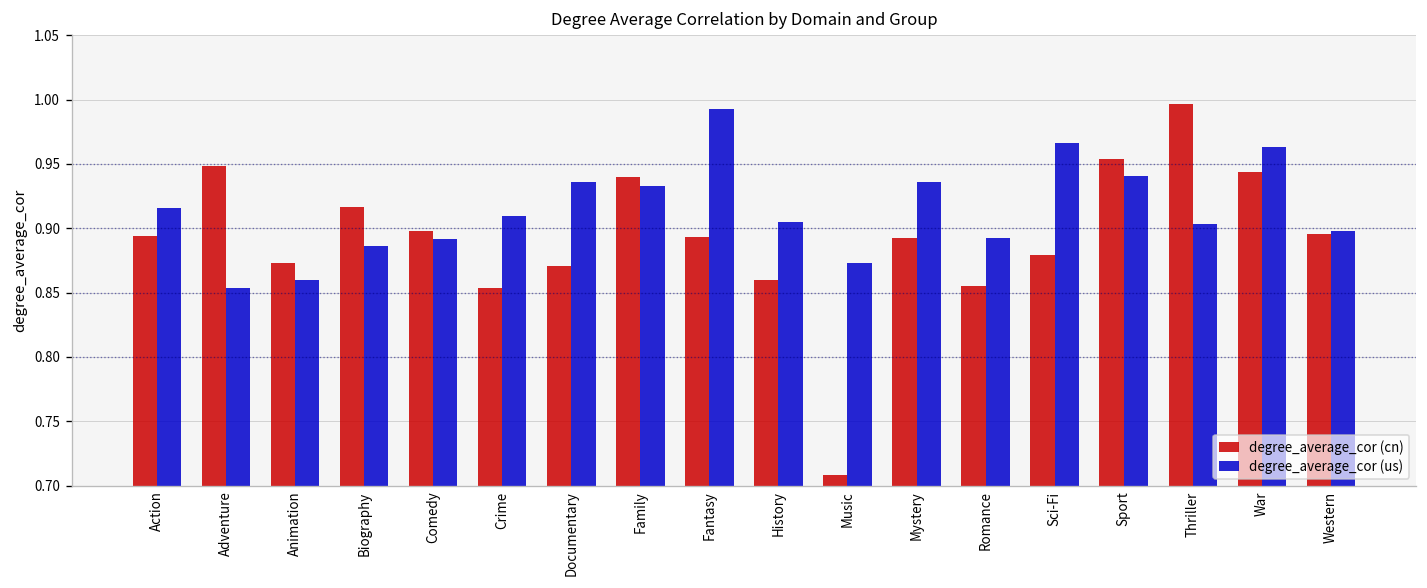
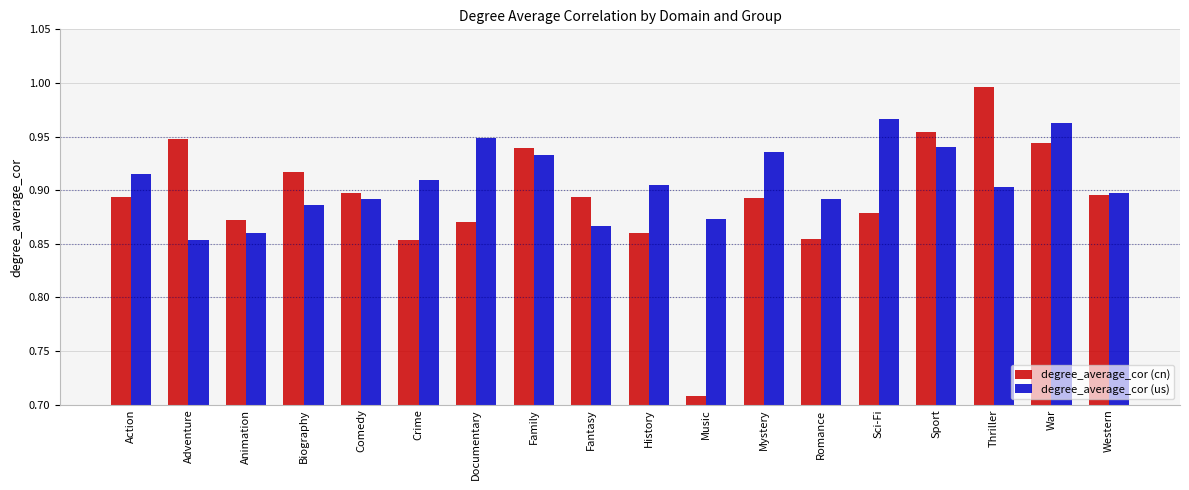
degree_average_cor (us), Documentary: 0.936 -> 0.948
degree_average_cor (us), Fantasy: 0.993 -> 0.867
